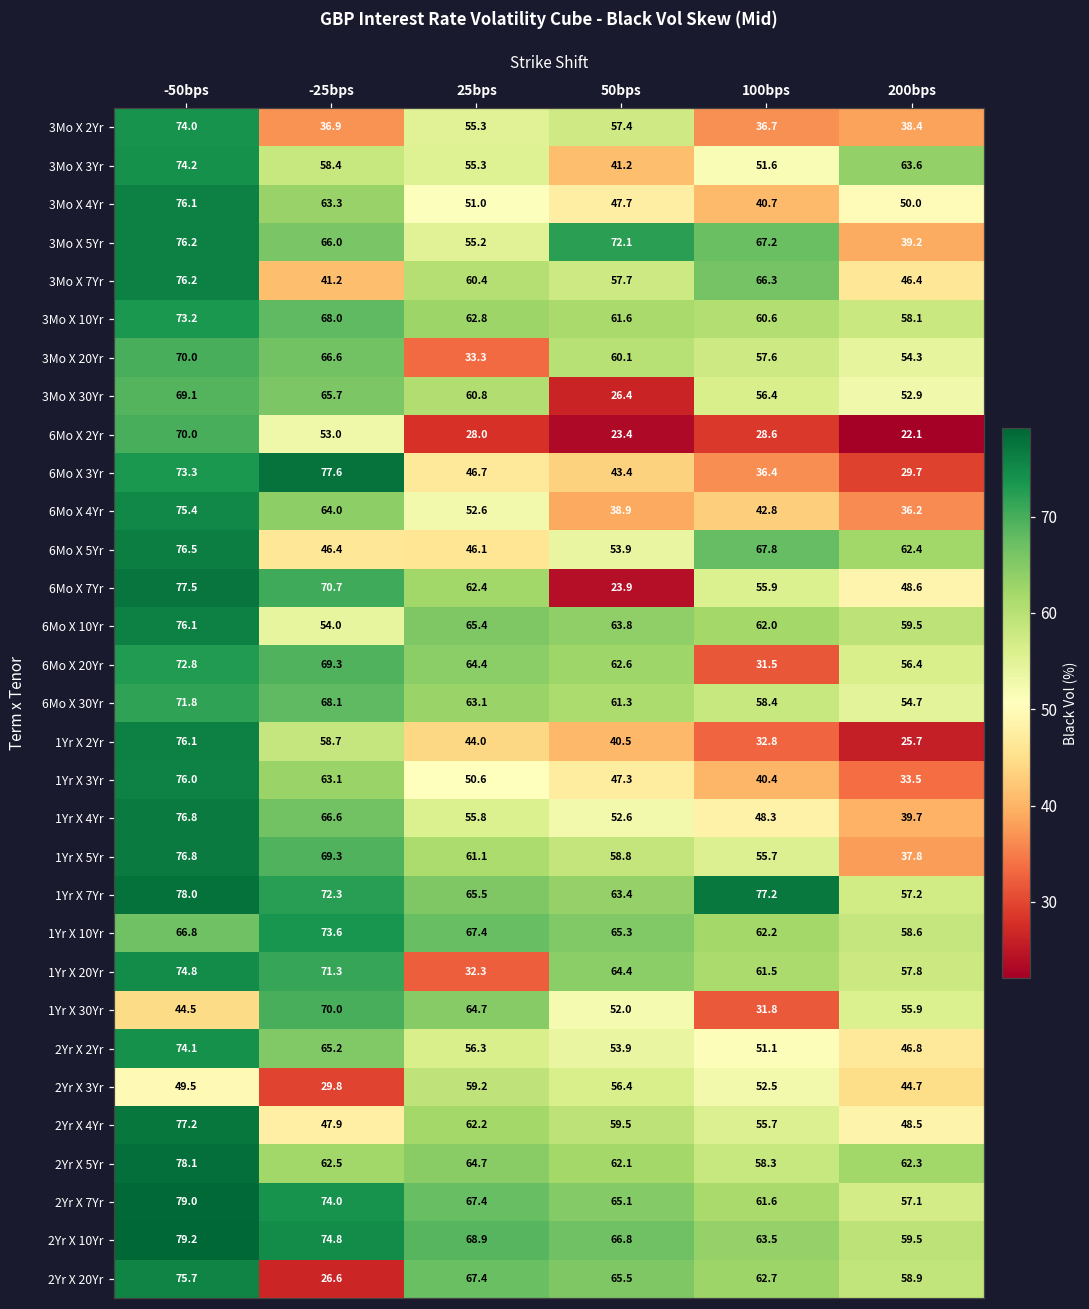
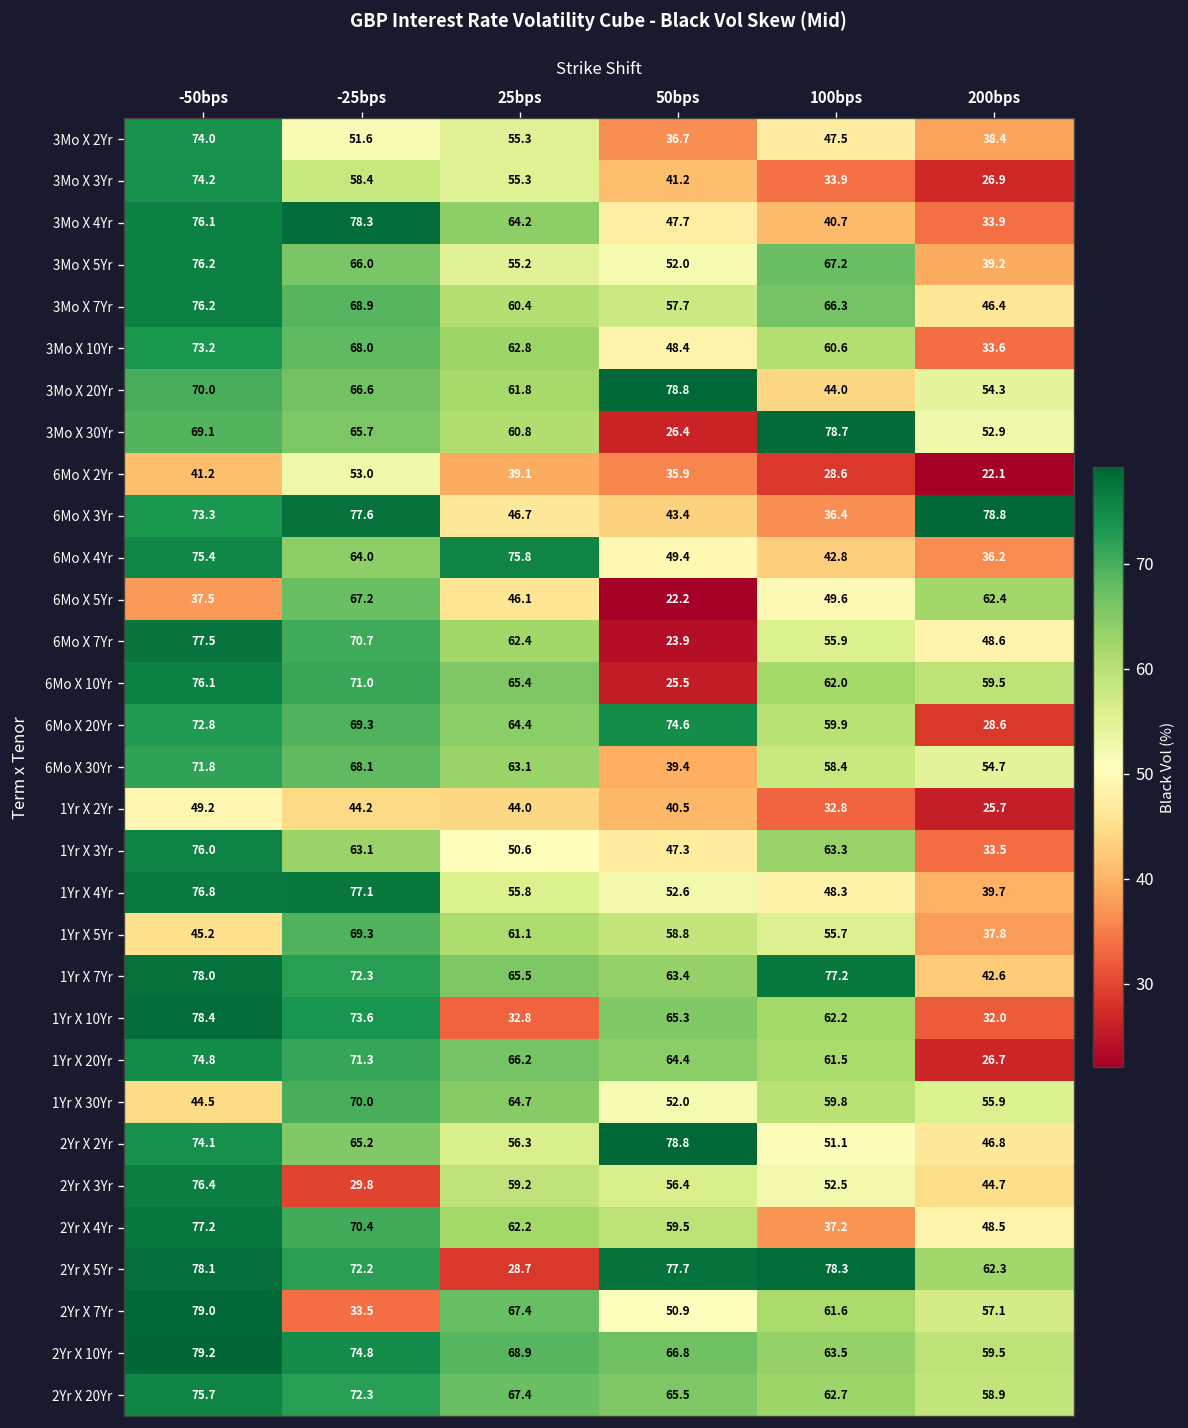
3Mo X 2Yr, -25bps: 36.9 -> 51.6
3Mo X 2Yr, 50bps: 57.4 -> 36.7
3Mo X 2Yr, 100bps: 36.7 -> 47.5
3Mo X 3Yr, 100bps: 51.6 -> 33.9
3Mo X 3Yr, 200bps: 63.6 -> 26.9
3Mo X 4Yr, -25bps: 63.3 -> 78.3
3Mo X 4Yr, 25bps: 51.0 -> 64.2
3Mo X 4Yr, 200bps: 50.0 -> 33.9
3Mo X 5Yr, 50bps: 72.1 -> 52.0
3Mo X 7Yr, -25bps: 41.2 -> 68.9
3Mo X 10Yr, 50bps: 61.6 -> 48.4
3Mo X 10Yr, 200bps: 58.1 -> 33.6
3Mo X 20Yr, 25bps: 33.3 -> 61.8
3Mo X 20Yr, 50bps: 60.1 -> 78.8
3Mo X 20Yr, 100bps: 57.6 -> 44.0
3Mo X 30Yr, 100bps: 56.4 -> 78.7
6Mo X 2Yr, -50bps: 70.0 -> 41.2
6Mo X 2Yr, 25bps: 28.0 -> 39.1
6Mo X 2Yr, 50bps: 23.4 -> 35.9
6Mo X 3Yr, 200bps: 29.7 -> 78.8
6Mo X 4Yr, 25bps: 52.6 -> 75.8
6Mo X 4Yr, 50bps: 38.9 -> 49.4
6Mo X 5Yr, -50bps: 76.5 -> 37.5
6Mo X 5Yr, -25bps: 46.4 -> 67.2
6Mo X 5Yr, 50bps: 53.9 -> 22.2
6Mo X 5Yr, 100bps: 67.8 -> 49.6
6Mo X 10Yr, -25bps: 54.0 -> 71.0
6Mo X 10Yr, 50bps: 63.8 -> 25.5
6Mo X 20Yr, 50bps: 62.6 -> 74.6
6Mo X 20Yr, 100bps: 31.5 -> 59.9
6Mo X 20Yr, 200bps: 56.4 -> 28.6
6Mo X 30Yr, 50bps: 61.3 -> 39.4
1Yr X 2Yr, -50bps: 76.1 -> 49.2
1Yr X 2Yr, -25bps: 58.7 -> 44.2
1Yr X 3Yr, 100bps: 40.4 -> 63.3
1Yr X 4Yr, -25bps: 66.6 -> 77.1
1Yr X 5Yr, -50bps: 76.8 -> 45.2
1Yr X 7Yr, 200bps: 57.2 -> 42.6
1Yr X 10Yr, -50bps: 66.8 -> 78.4
1Yr X 10Yr, 25bps: 67.4 -> 32.8
1Yr X 10Yr, 200bps: 58.6 -> 32.0
1Yr X 20Yr, 25bps: 32.3 -> 66.2
1Yr X 20Yr, 200bps: 57.8 -> 26.7
1Yr X 30Yr, 100bps: 31.8 -> 59.8
2Yr X 2Yr, 50bps: 53.9 -> 78.8
2Yr X 3Yr, -50bps: 49.5 -> 76.4
2Yr X 4Yr, -25bps: 47.9 -> 70.4
2Yr X 4Yr, 100bps: 55.7 -> 37.2
2Yr X 5Yr, -25bps: 62.5 -> 72.2
2Yr X 5Yr, 25bps: 64.7 -> 28.7
2Yr X 5Yr, 50bps: 62.1 -> 77.7
2Yr X 5Yr, 100bps: 58.3 -> 78.3
2Yr X 7Yr, -25bps: 74.0 -> 33.5
2Yr X 7Yr, 50bps: 65.1 -> 50.9
2Yr X 20Yr, -25bps: 26.6 -> 72.3
